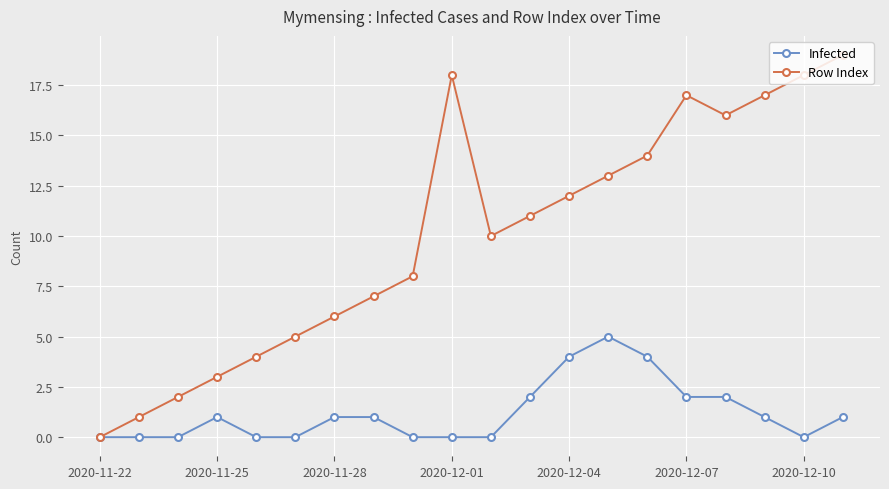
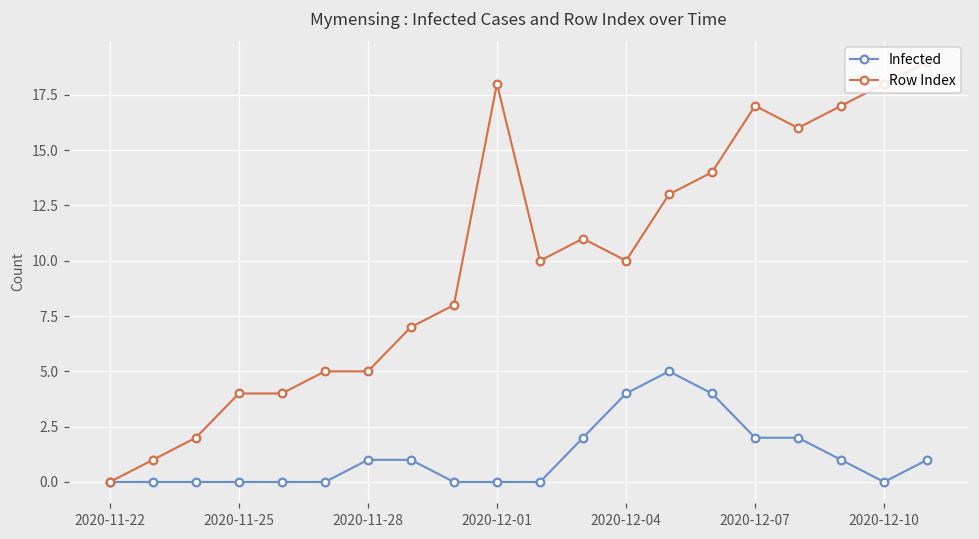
Infected, 2020-11-25: 1 -> 0
Row Index, 2020-11-25: 3 -> 4
Row Index, 2020-11-28: 6 -> 5
Row Index, 2020-12-04: 12 -> 10
